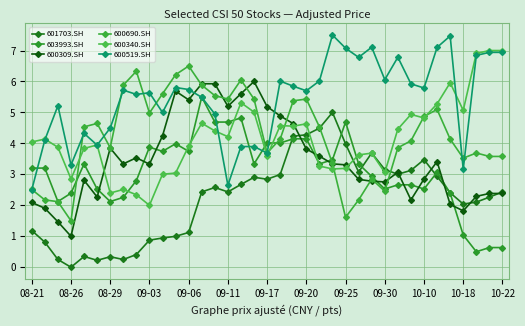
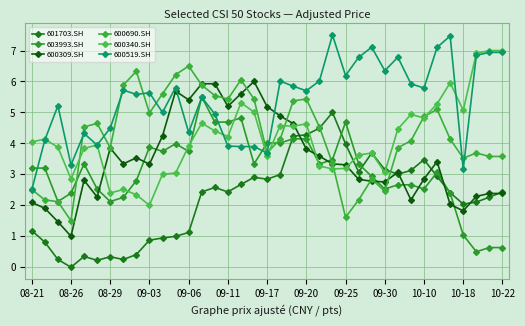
600519.SH, 09-06: 5.7 -> 4.4
600519.SH, 09-11: 2.6 -> 3.9
600519.SH, 09-25: 7.1 -> 6.2
600519.SH, 09-30: 6.1 -> 6.3
